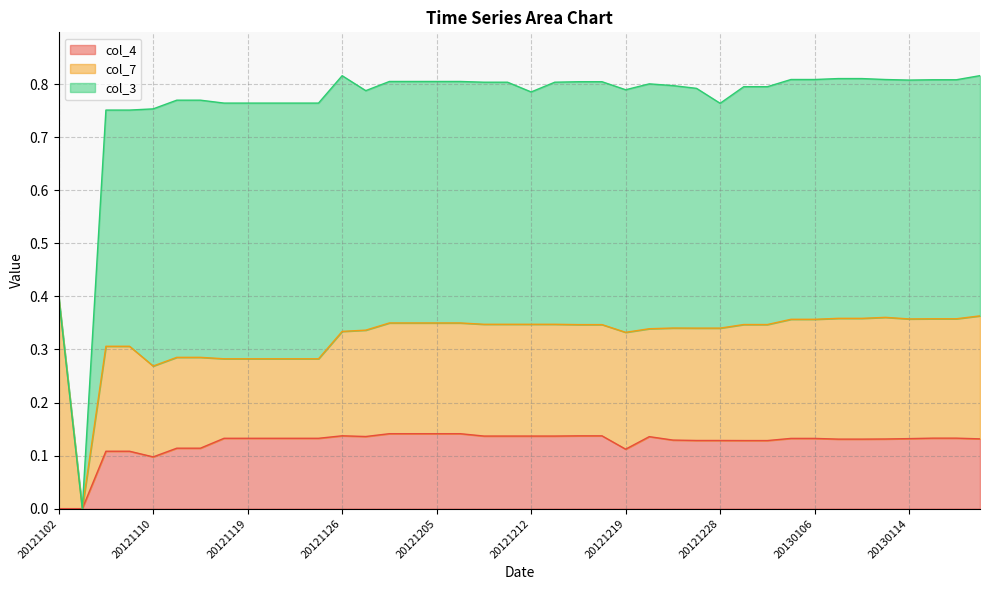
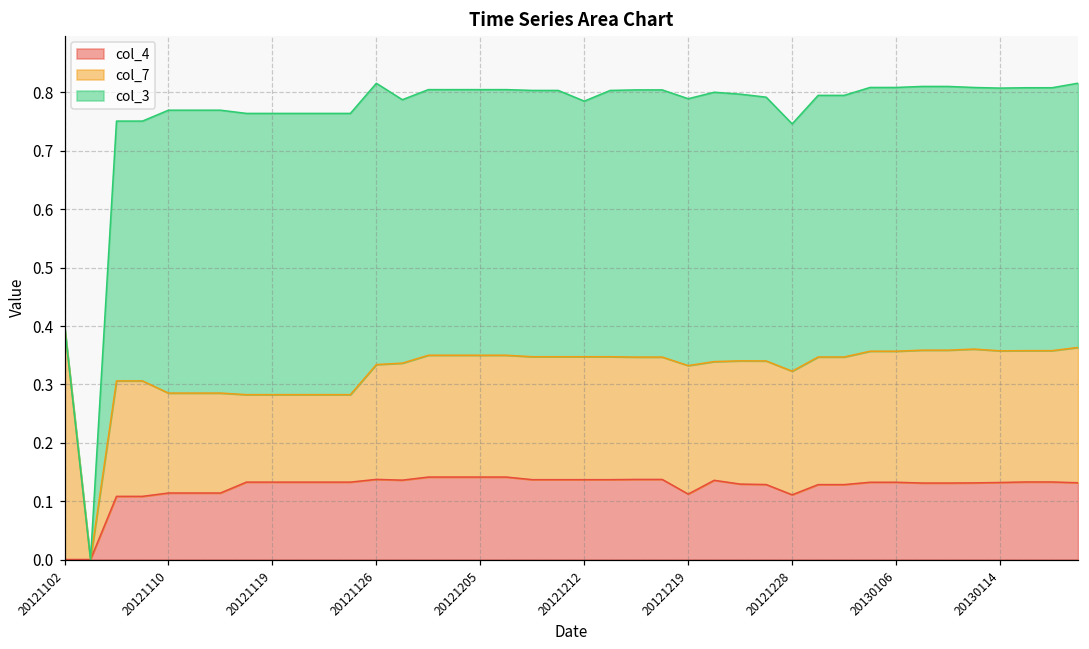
col_4, 20121110: 0.10 -> 0.11
col_4, 20121228: 0.13 -> 0.11
